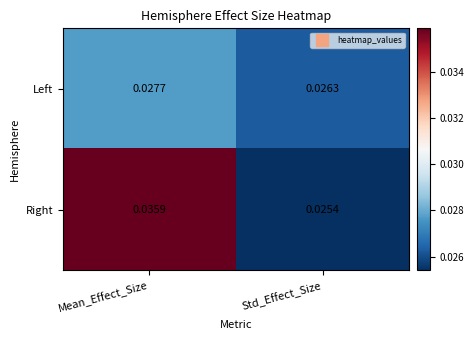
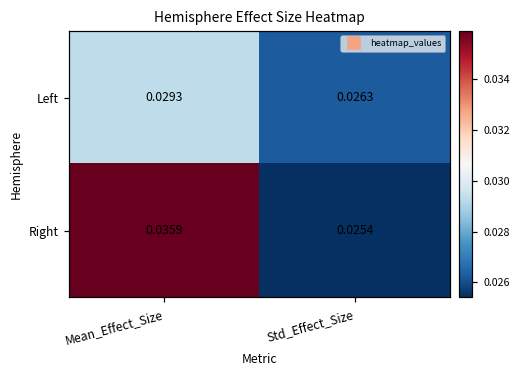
Left, Mean_Effect_Size: 0.0277 -> 0.0293
